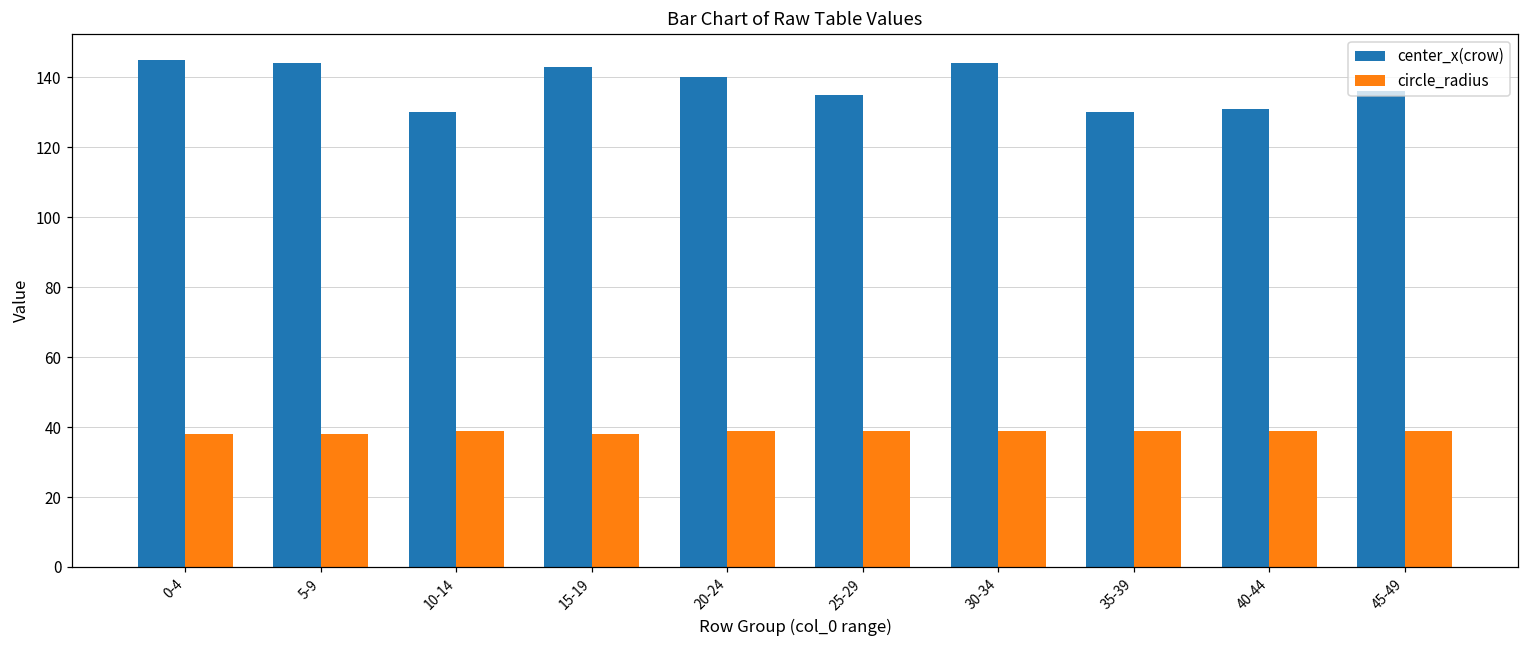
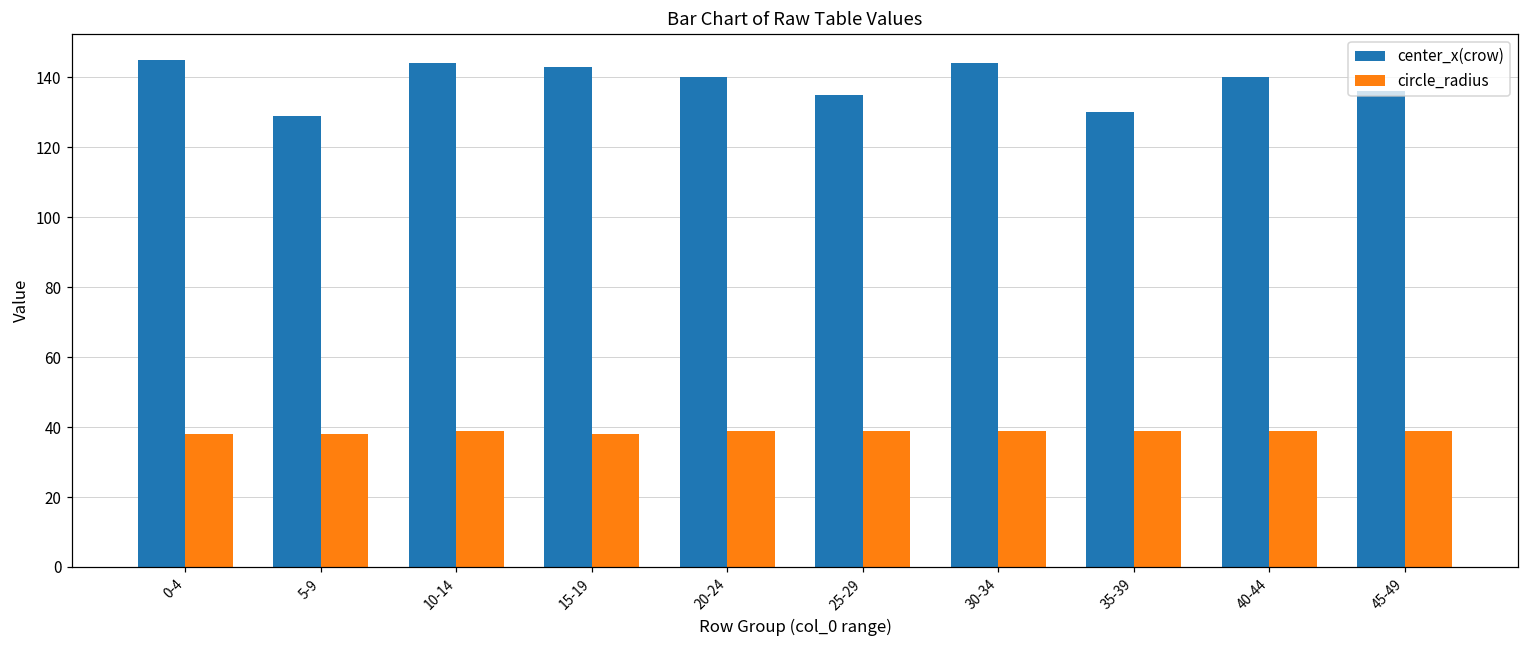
center_x(crow), 5-9: 144 -> 129
center_x(crow), 10-14: 130 -> 144
center_x(crow), 40-44: 131 -> 140
